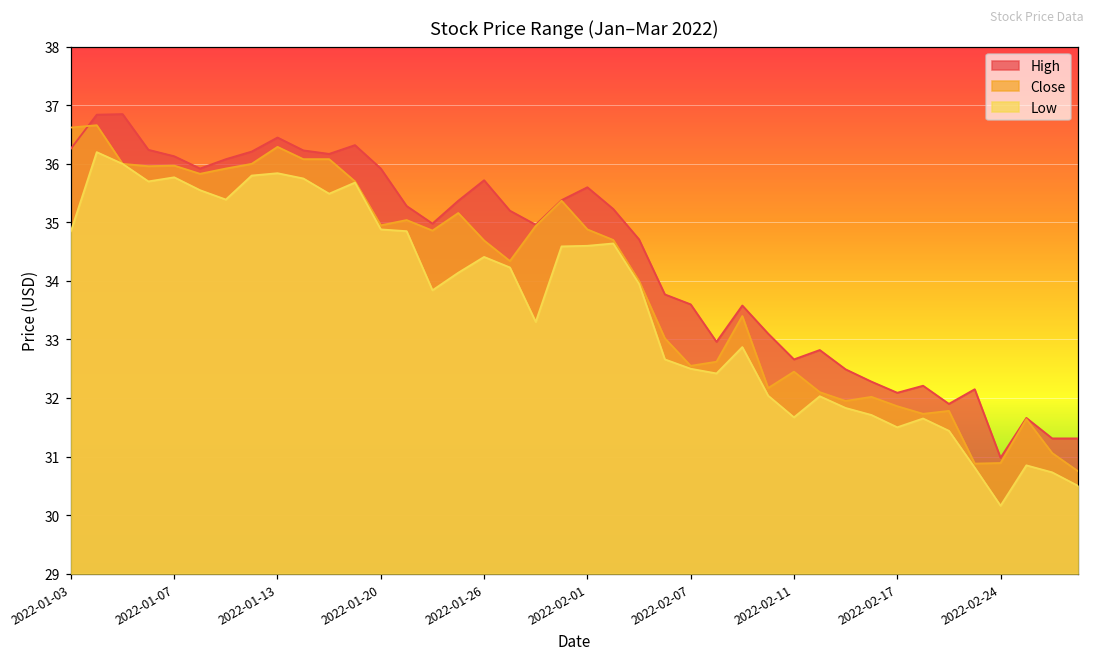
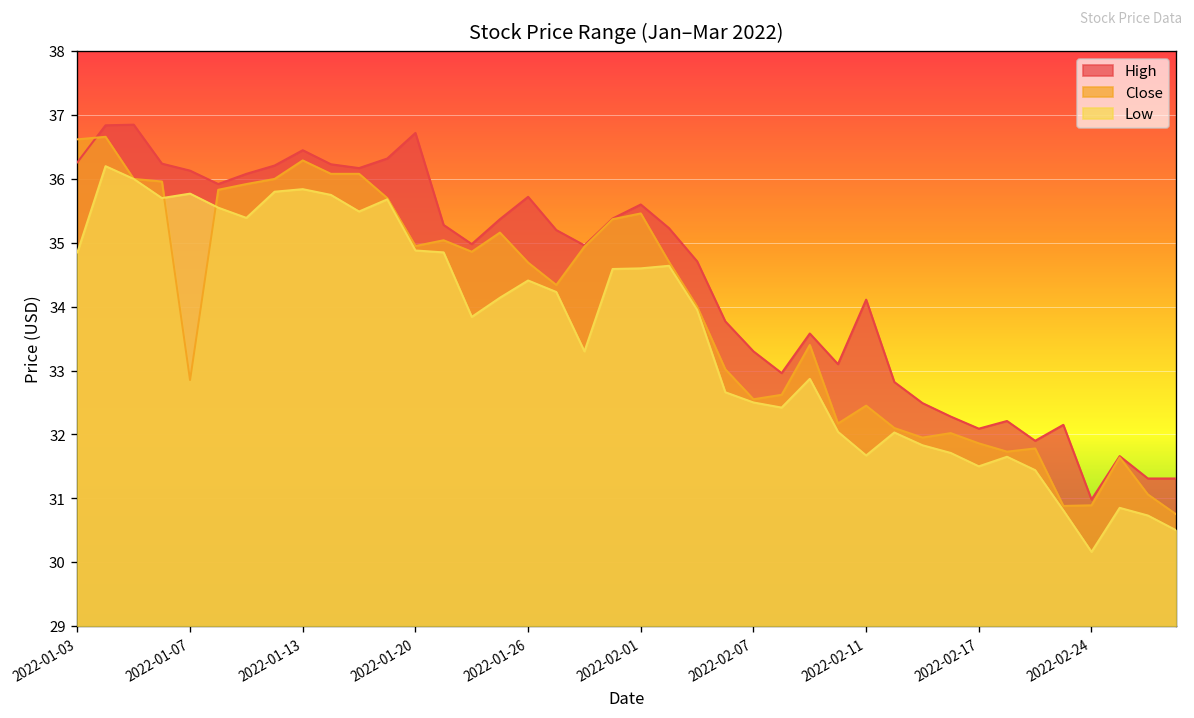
Close, 2022-01-07: 36.0 -> 32.9
High, 2022-01-20: 35.9 -> 36.7
Close, 2022-02-01: 34.9 -> 35.5
High, 2022-02-07: 33.6 -> 33.3
High, 2022-02-11: 32.7 -> 34.1
